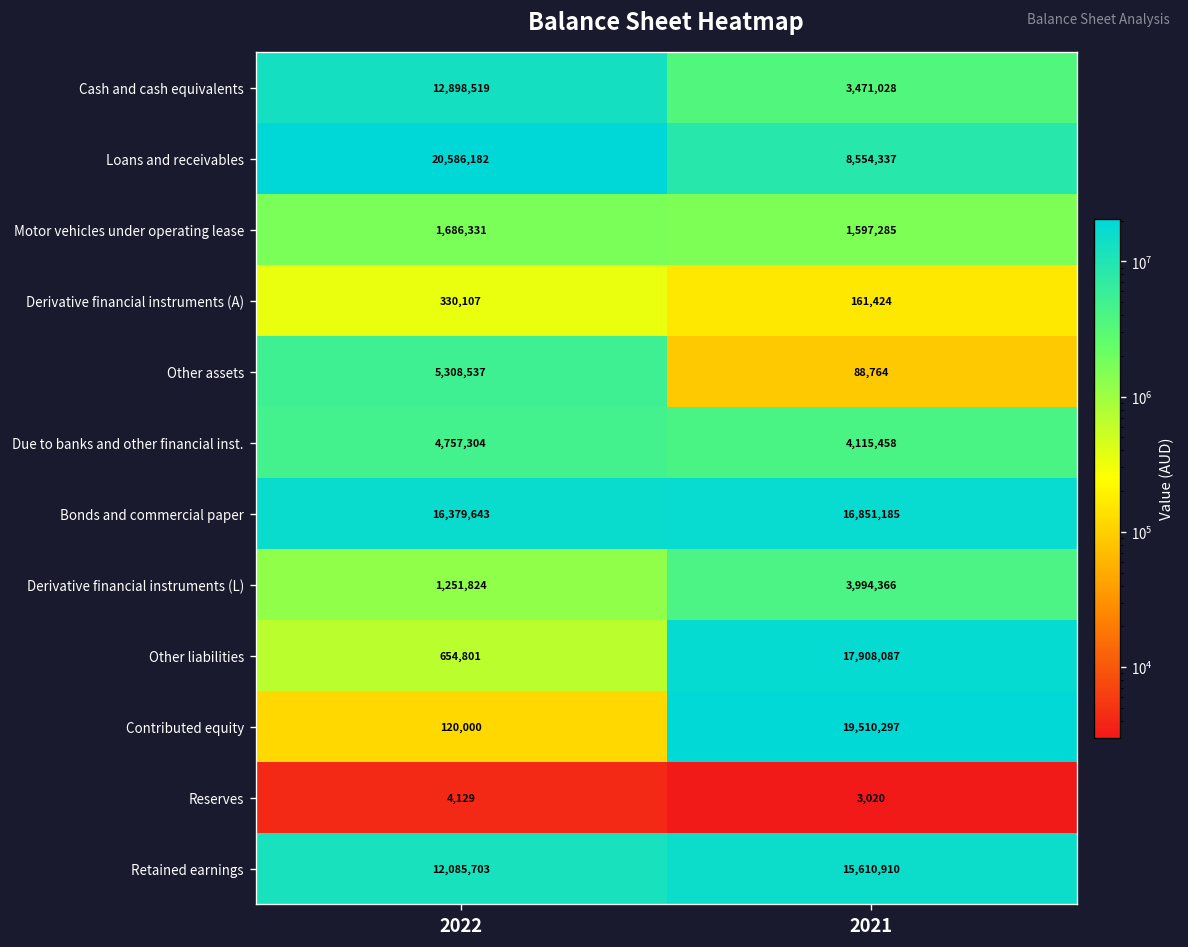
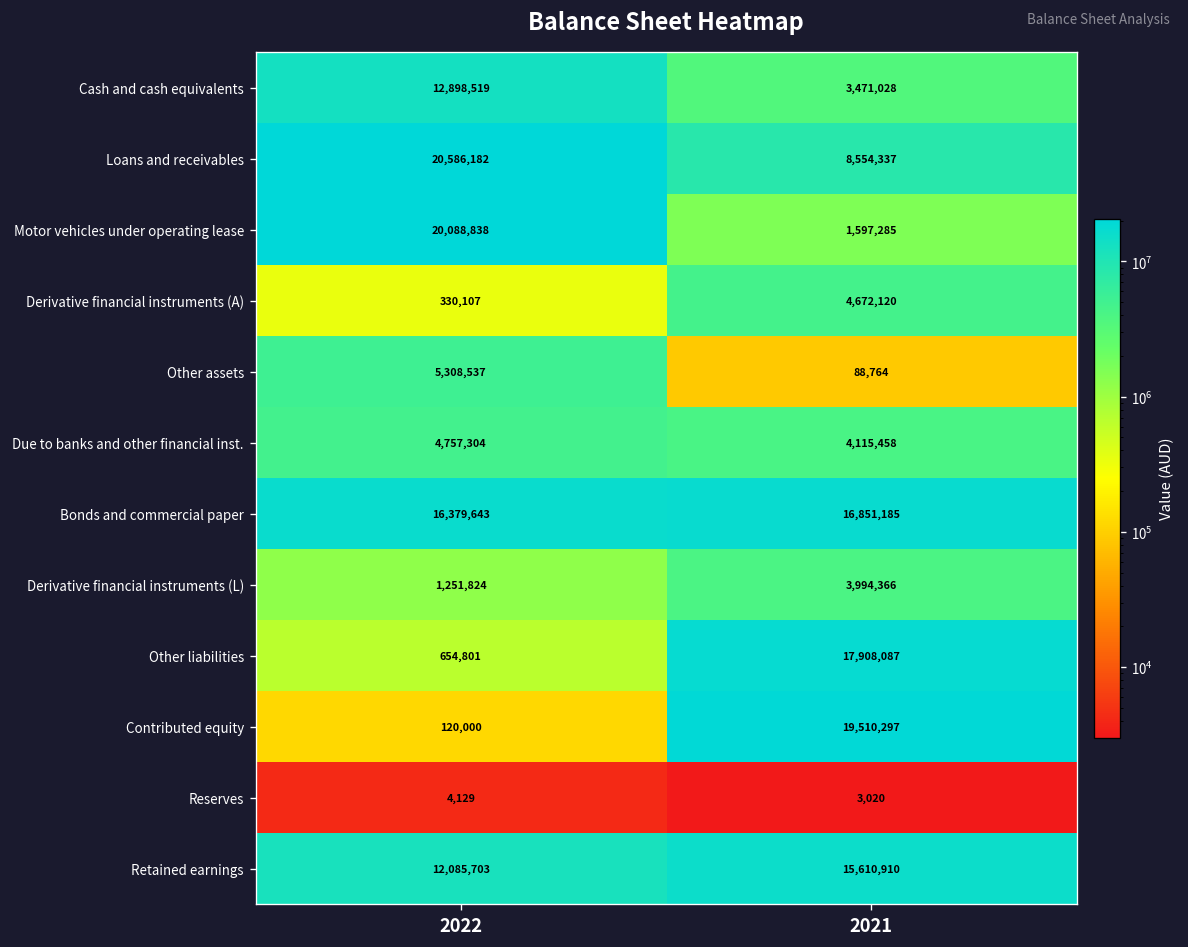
Motor vehicles under operating lease, 2022: 1,686,331 -> 20,088,838
Derivative financial instruments (A), 2021: 161,424 -> 4,672,120
